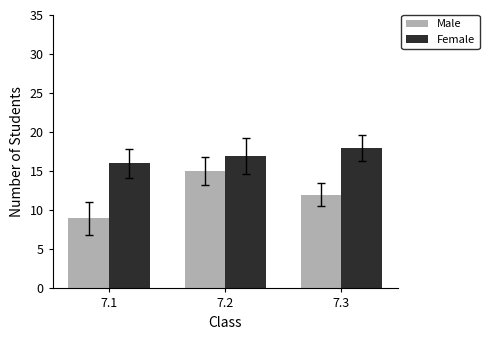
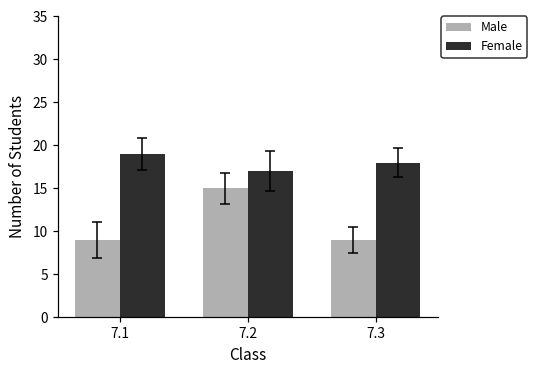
Female, 7.1: 16 -> 19
Male, 7.3: 12 -> 9
